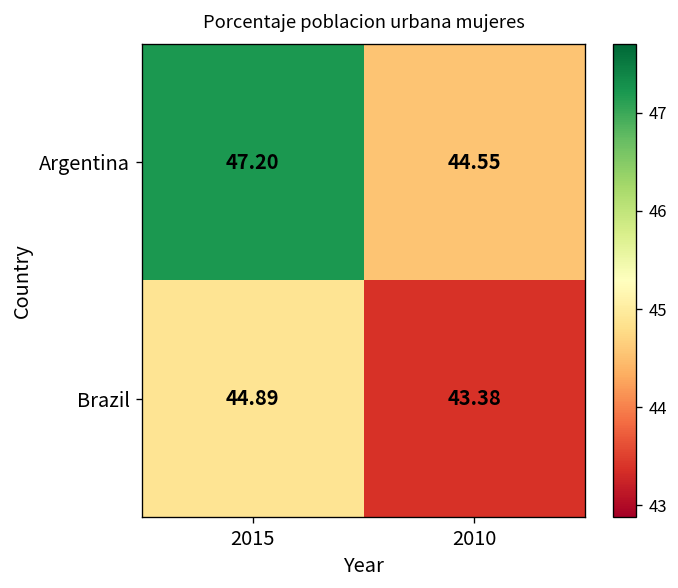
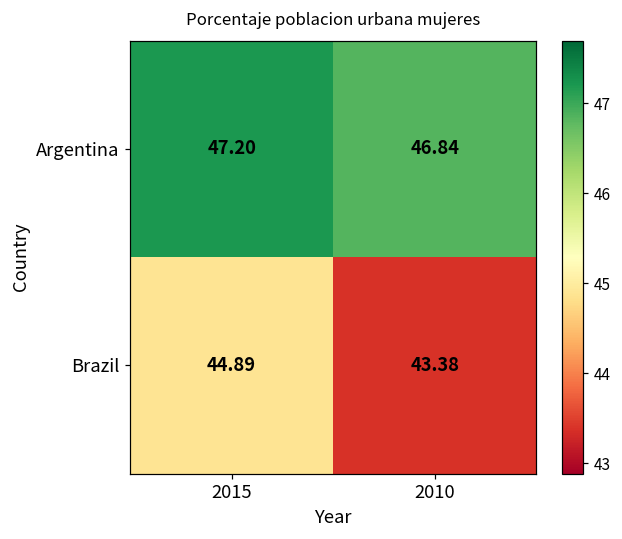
Argentina, 2010: 44.55 -> 46.84
